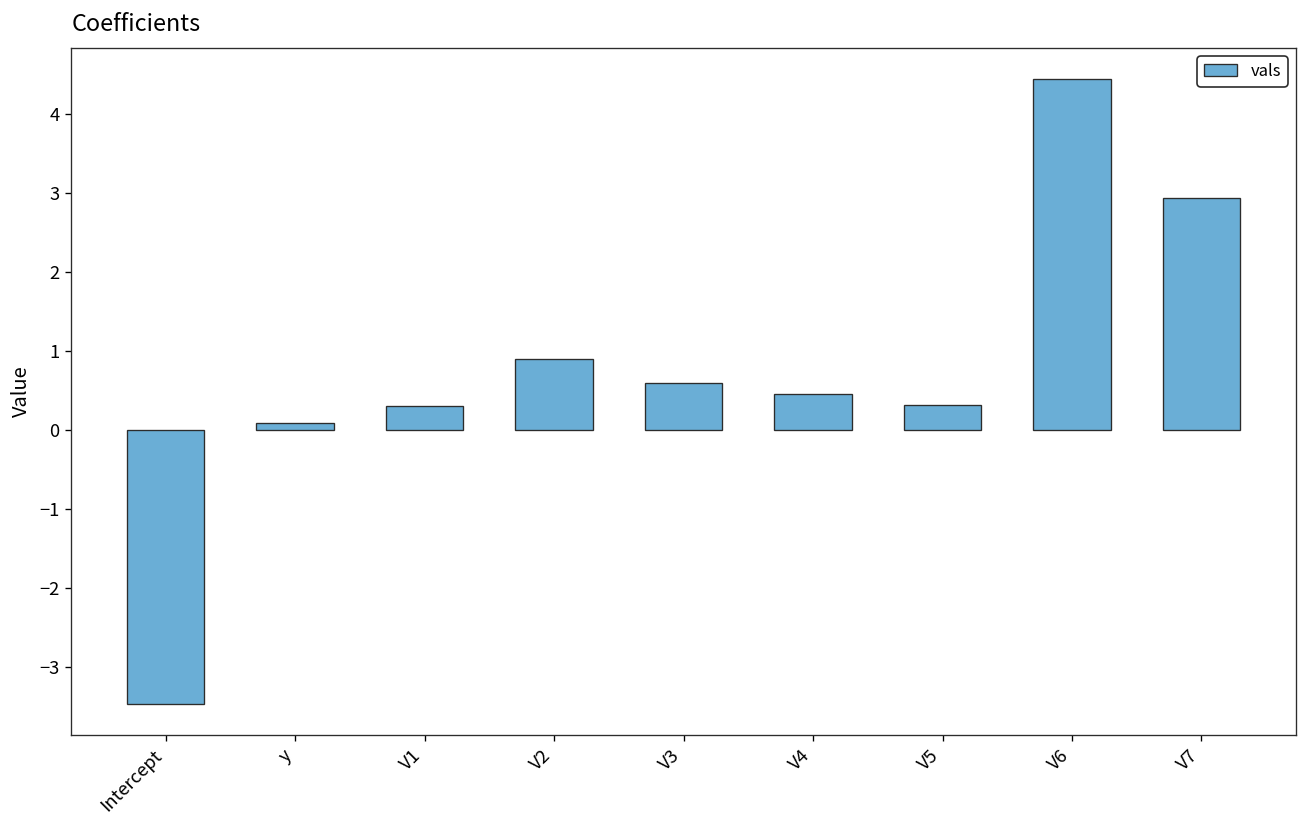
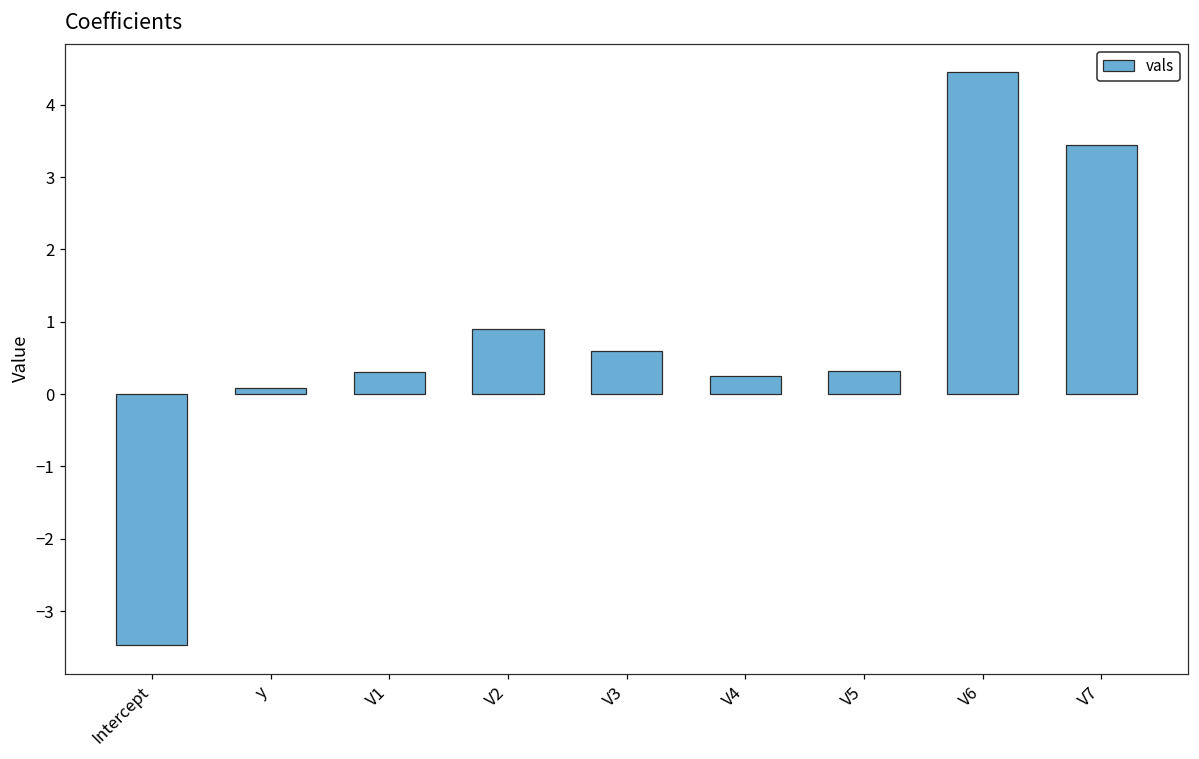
V4: 0.5 -> 0.3
V7: 2.9 -> 3.4
